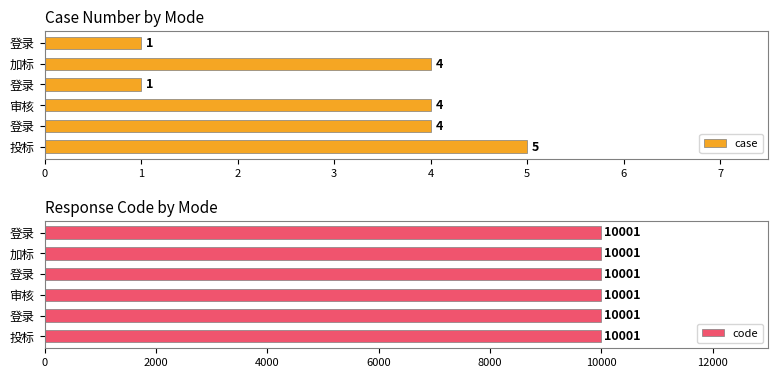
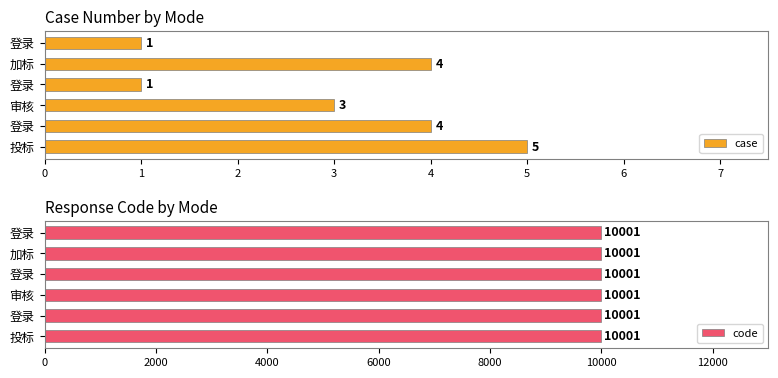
Case Number by Mode, 审核: 4 -> 3
